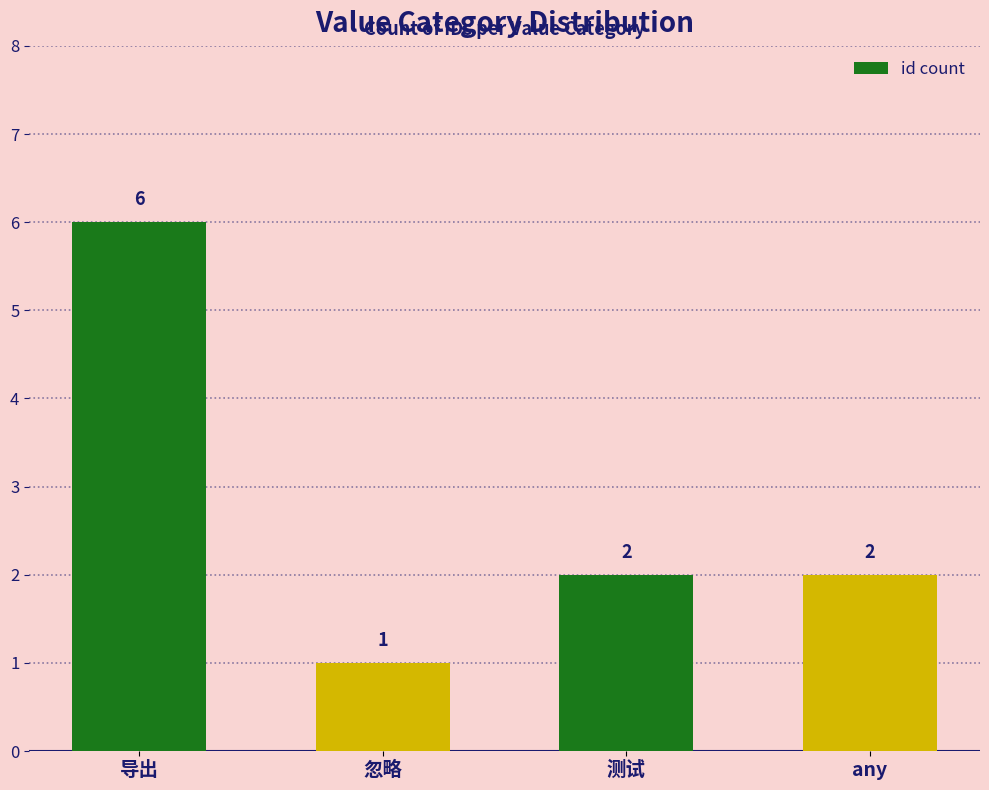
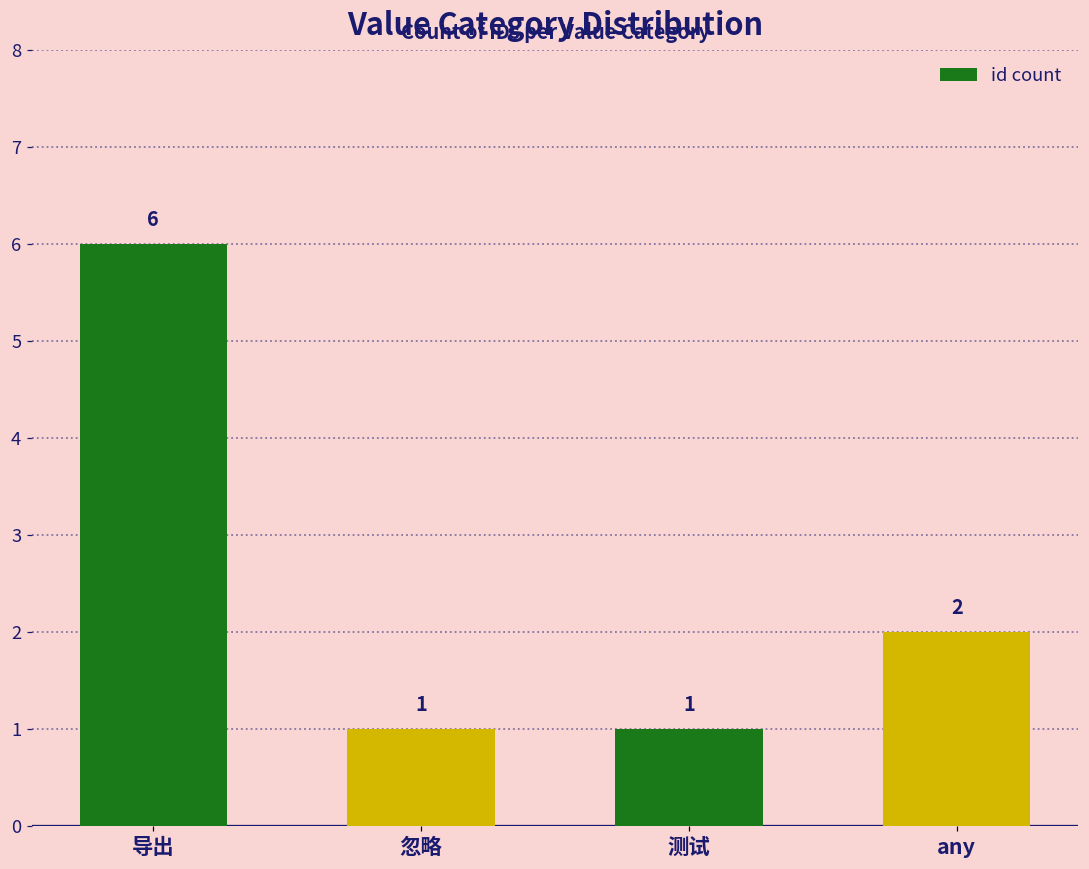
测试: 2 -> 1
